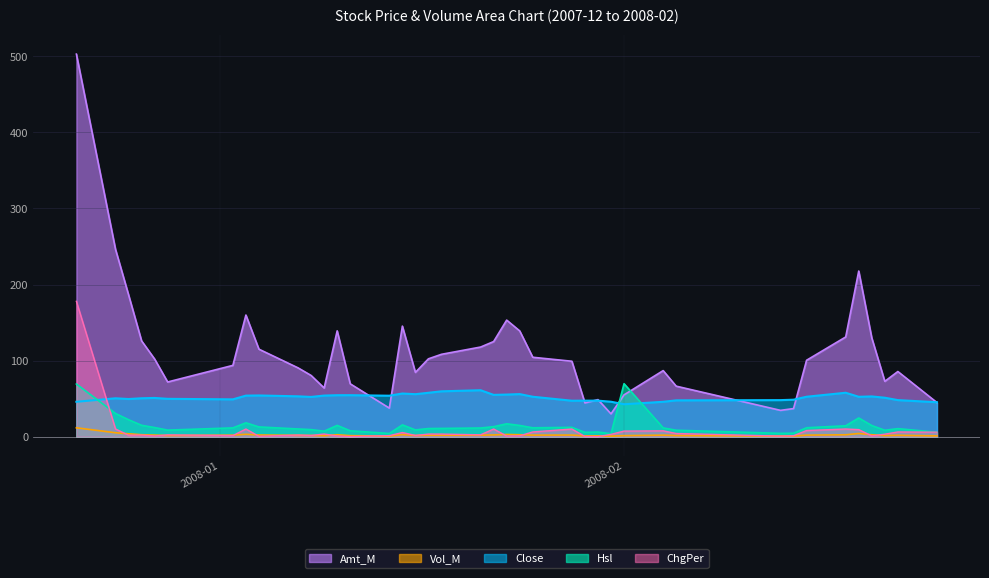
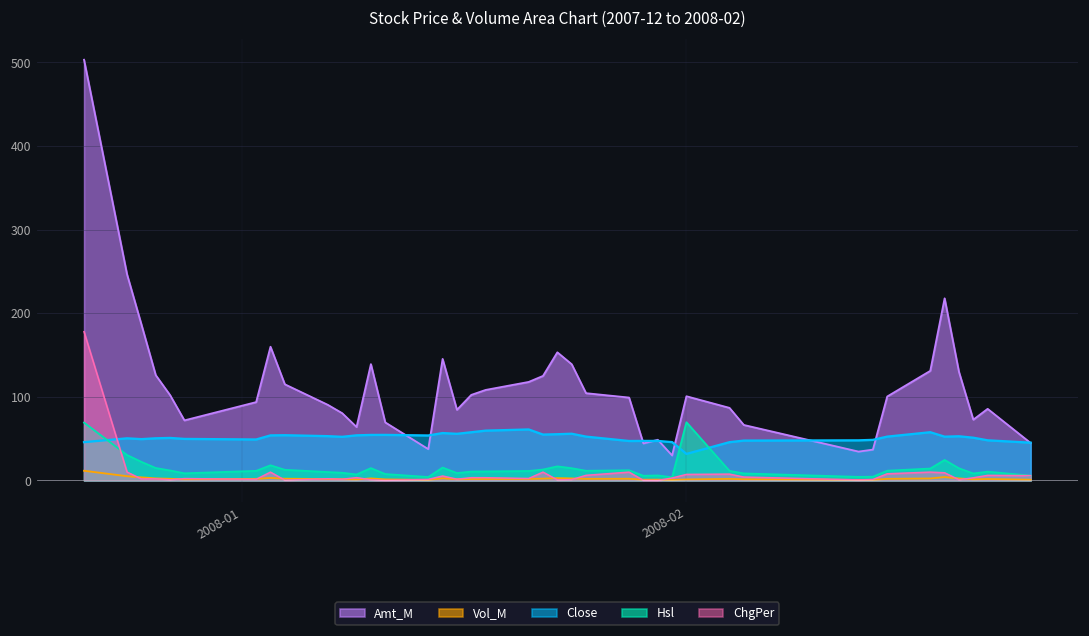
Amt_M, 2008-02: 50 -> 100
Close, 2008-02: 40 -> 30
